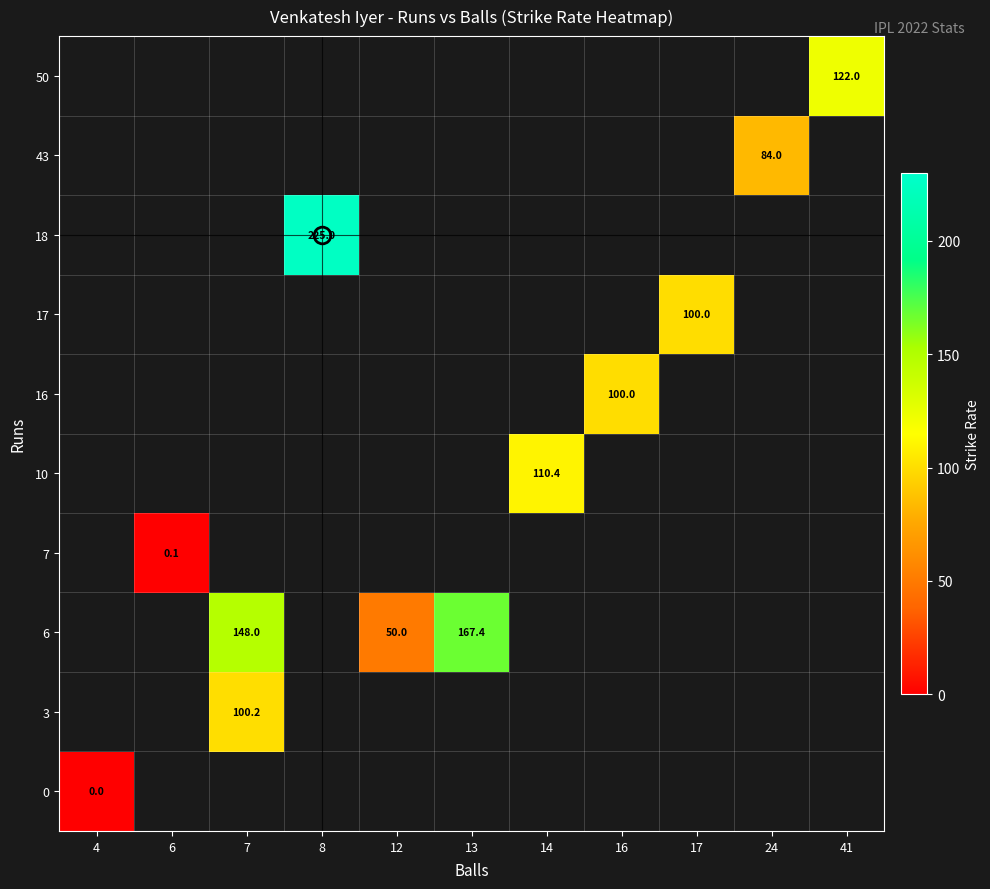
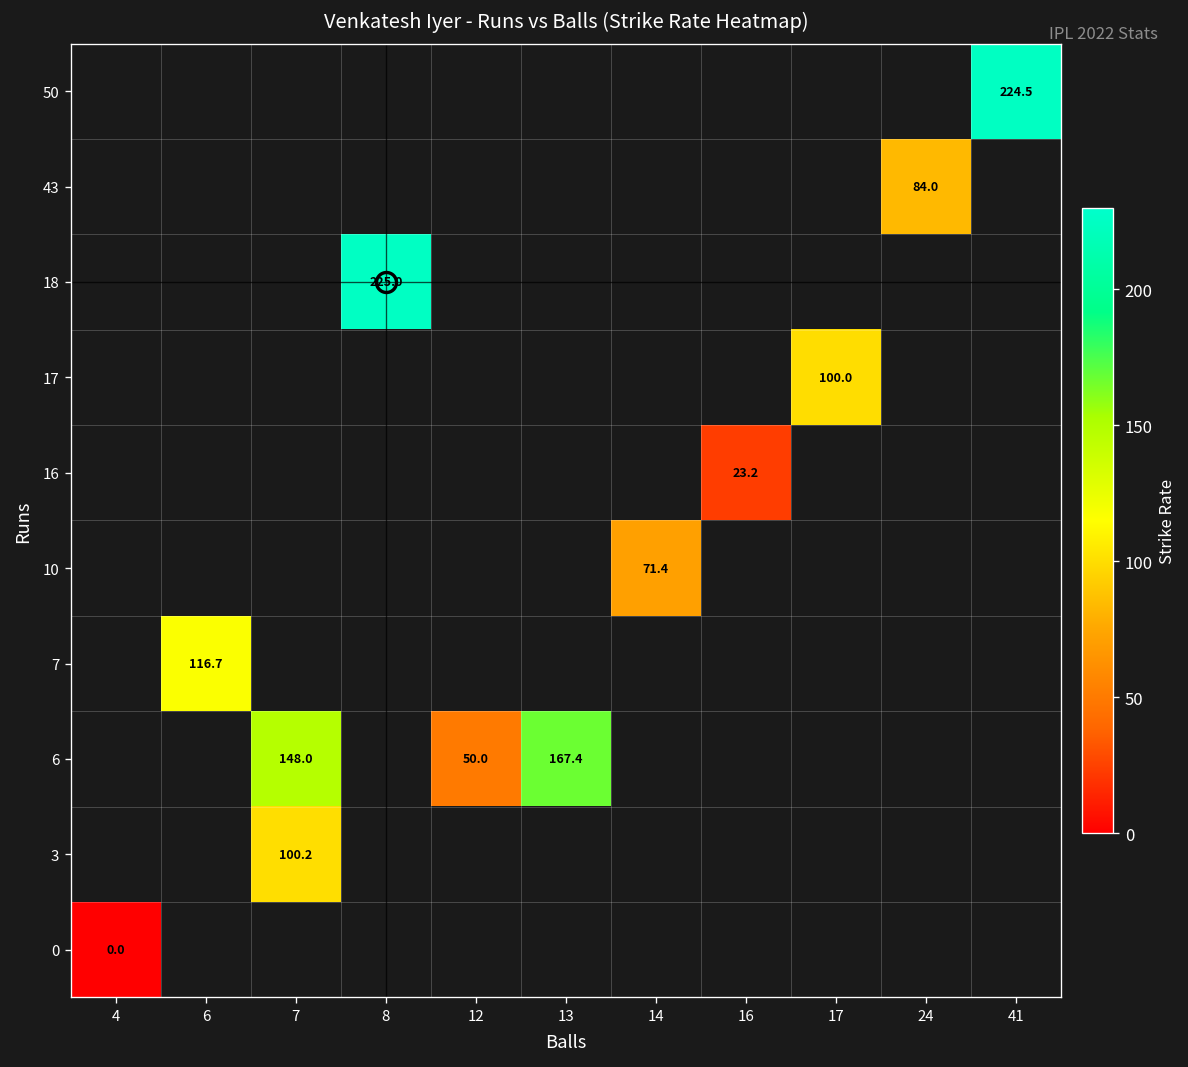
50, 41: 122.0 -> 224.5
16, 16: 100.0 -> 23.2
10, 14: 110.4 -> 71.4
7, 6: 0.1 -> 116.7
